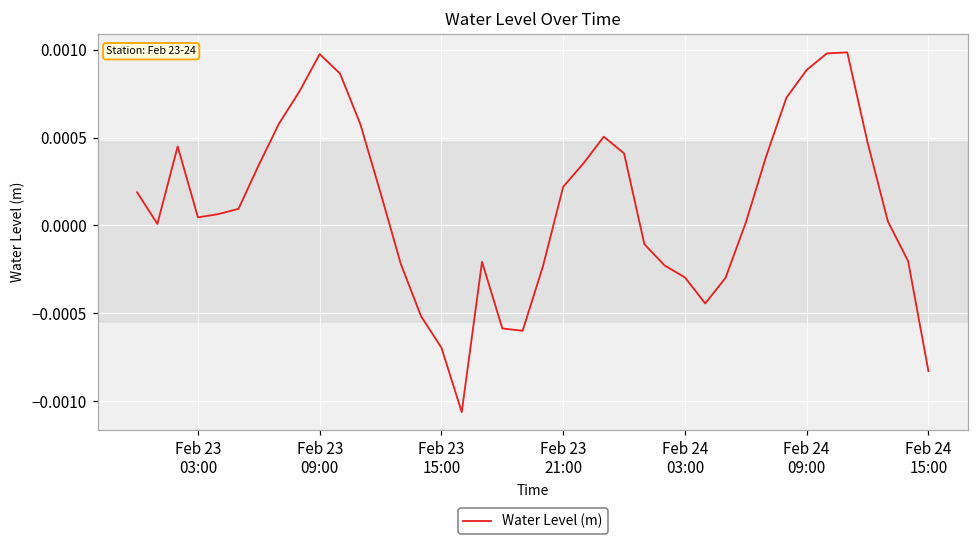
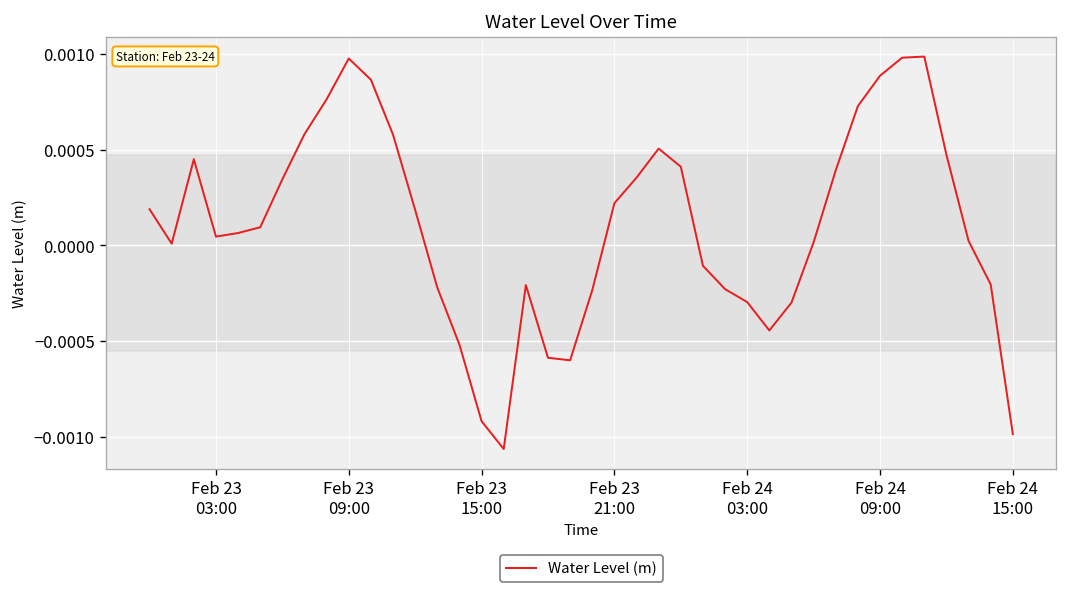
Feb 23 15:00: -0.00070 -> -0.00092
Feb 24 15:00: -0.00083 -> -0.00099
